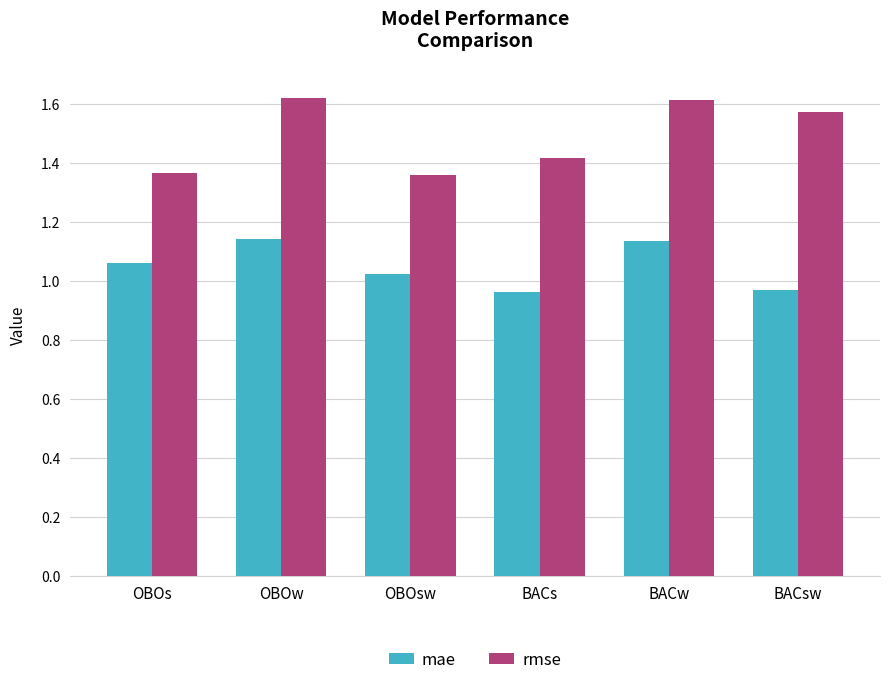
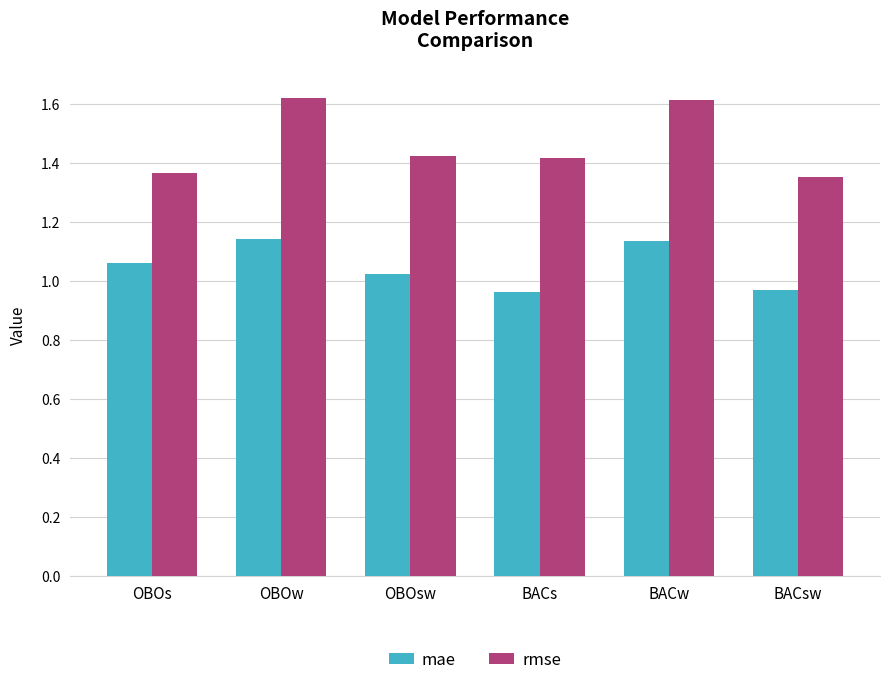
rmse, OBOsw: 1.36 -> 1.42
rmse, BACsw: 1.57 -> 1.35
